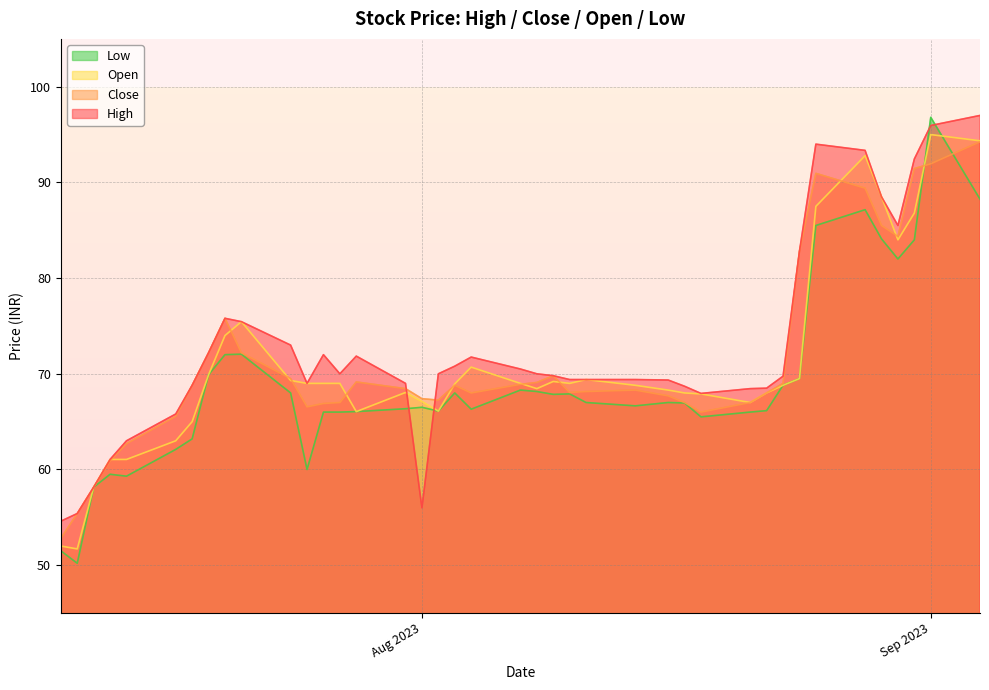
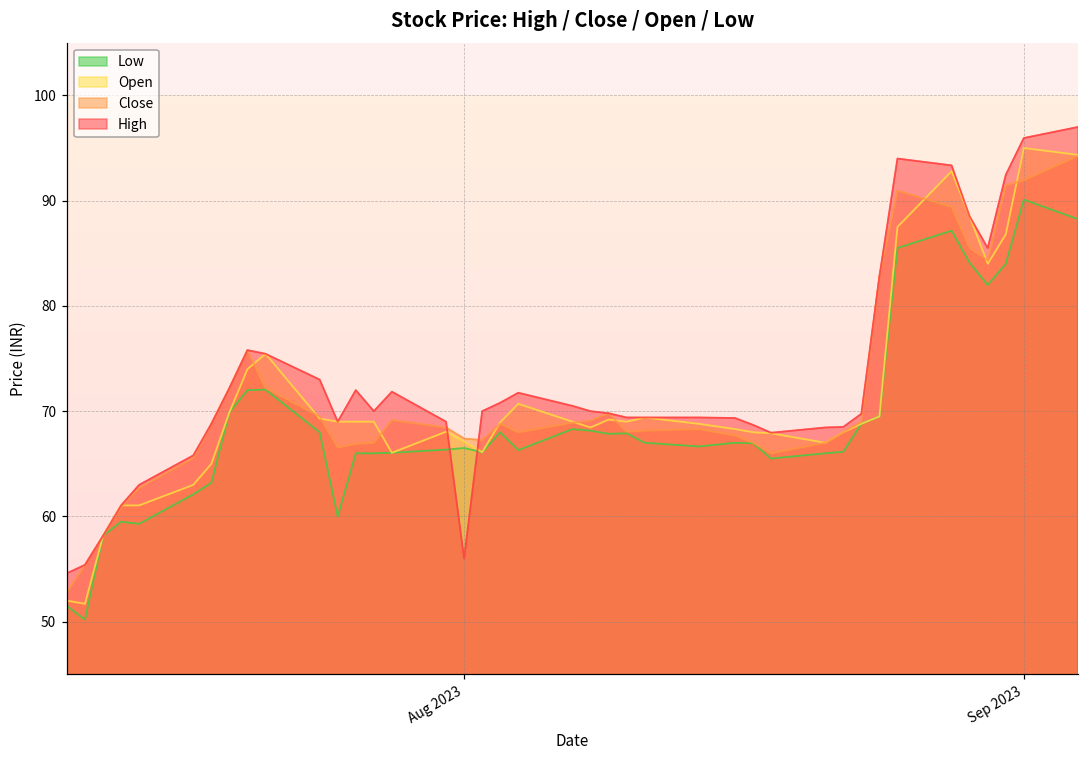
Low, Sep 2023: 97 -> 90
